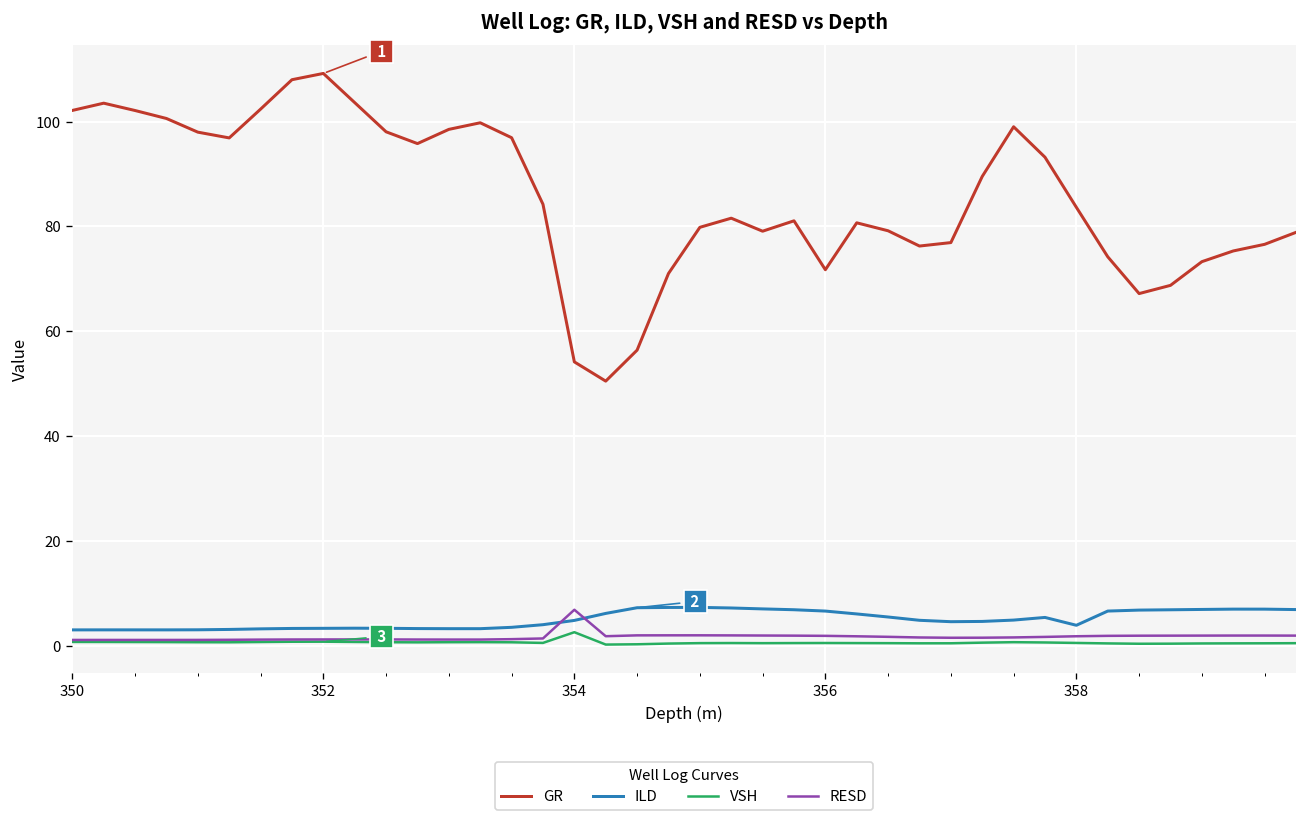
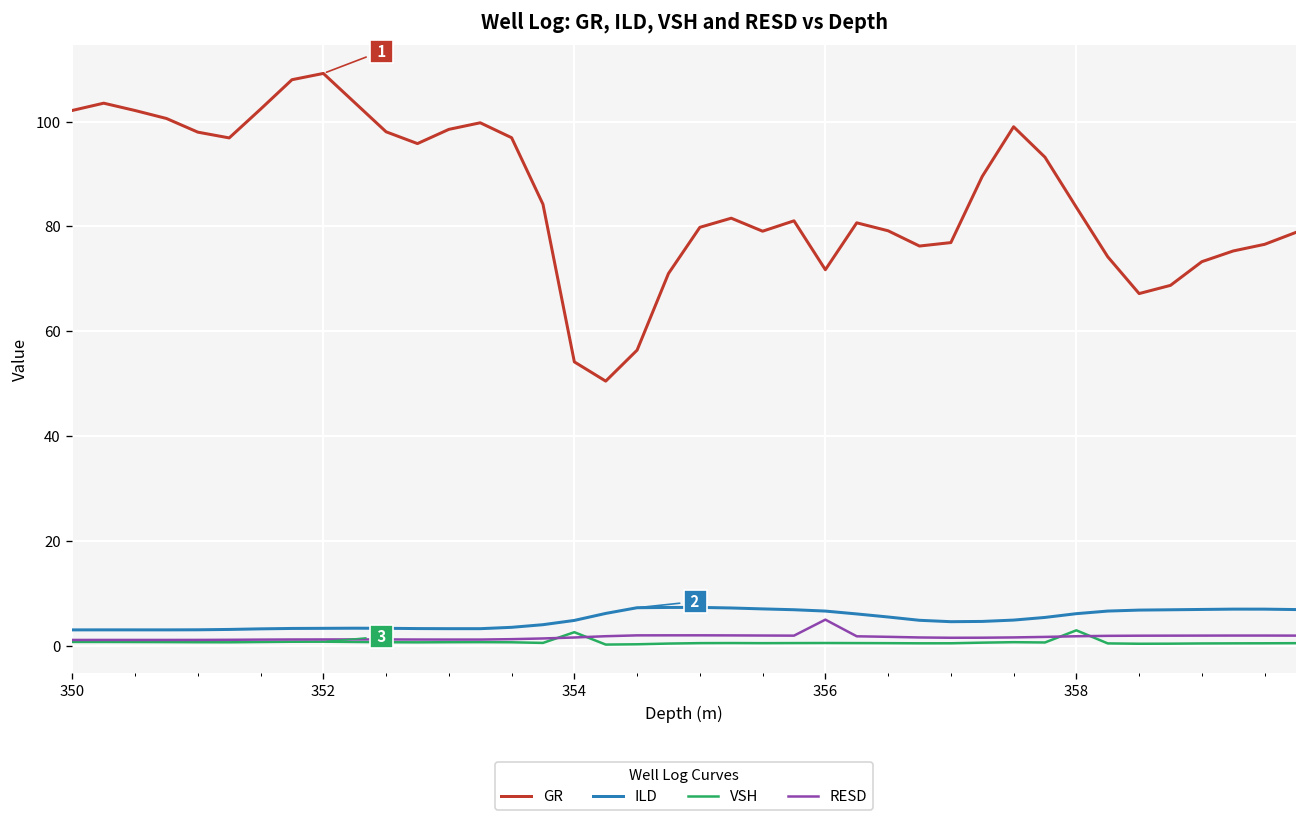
RESD, 354: 7 -> 2
RESD, 356: 2 -> 5
ILD, 358: 4 -> 6
VSH, 358: 1 -> 3
